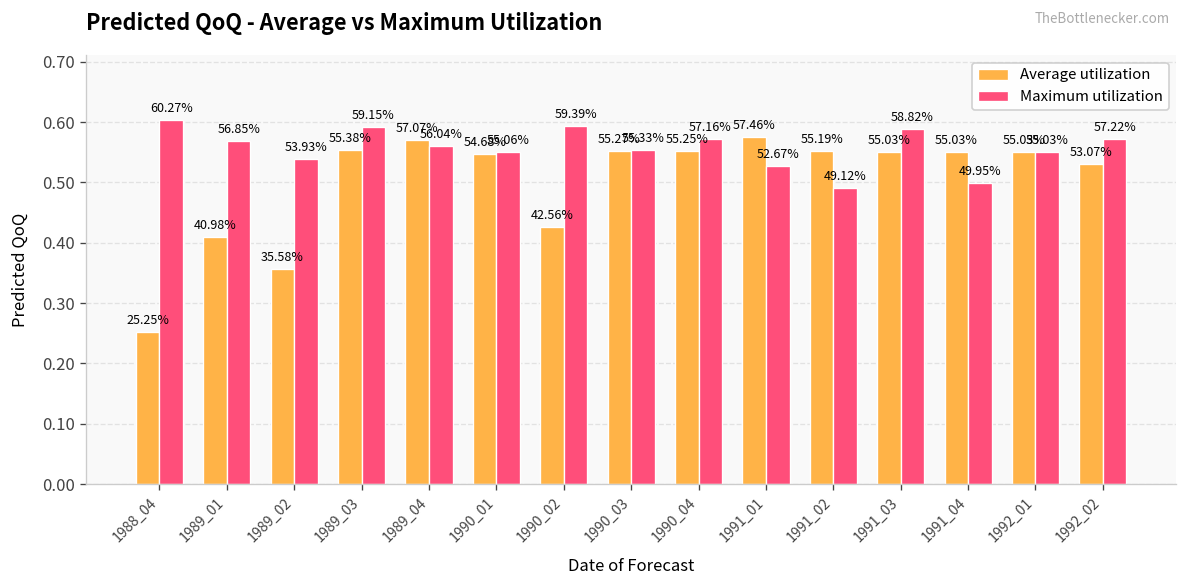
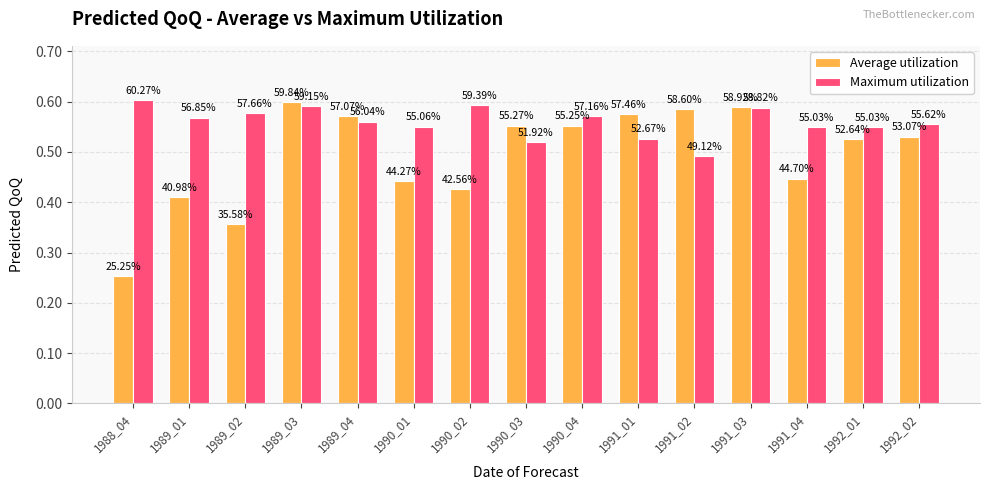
Maximum utilization, 1989_02: 53.93% -> 57.66%
Average utilization, 1989_03: 55.38% -> 59.84%
Average utilization, 1990_01: 54.68% -> 44.27%
Maximum utilization, 1990_03: 55.33% -> 51.92%
Average utilization, 1991_02: 55.19% -> 58.60%
Average utilization, 1991_03: 55.03% -> 58.92%
Average utilization, 1991_04: 55.03% -> 44.70%
Maximum utilization, 1991_04: 49.95% -> 55.03%
Average utilization, 1992_01: 55.03% -> 52.64%
Maximum utilization, 1992_02: 57.22% -> 55.62%
